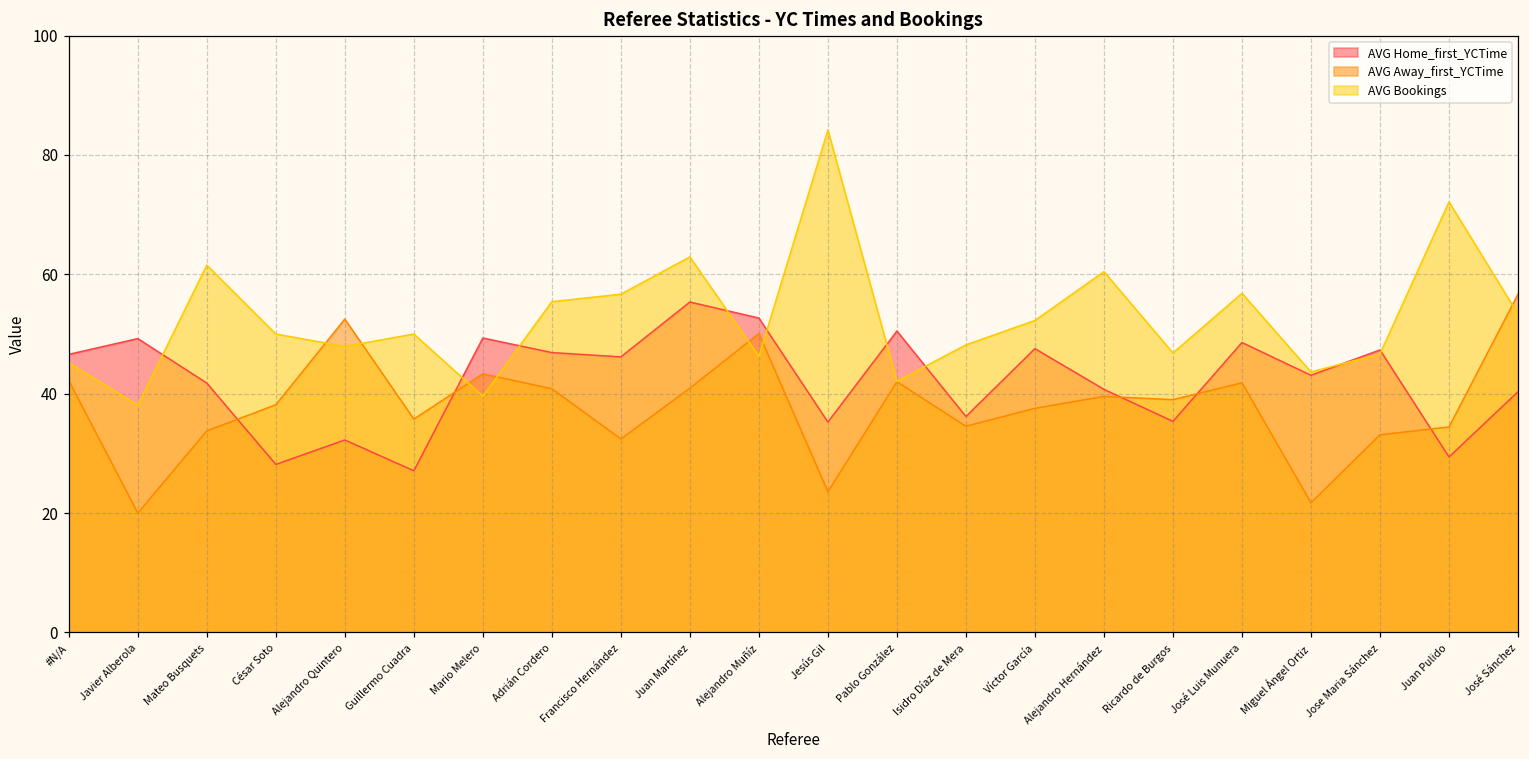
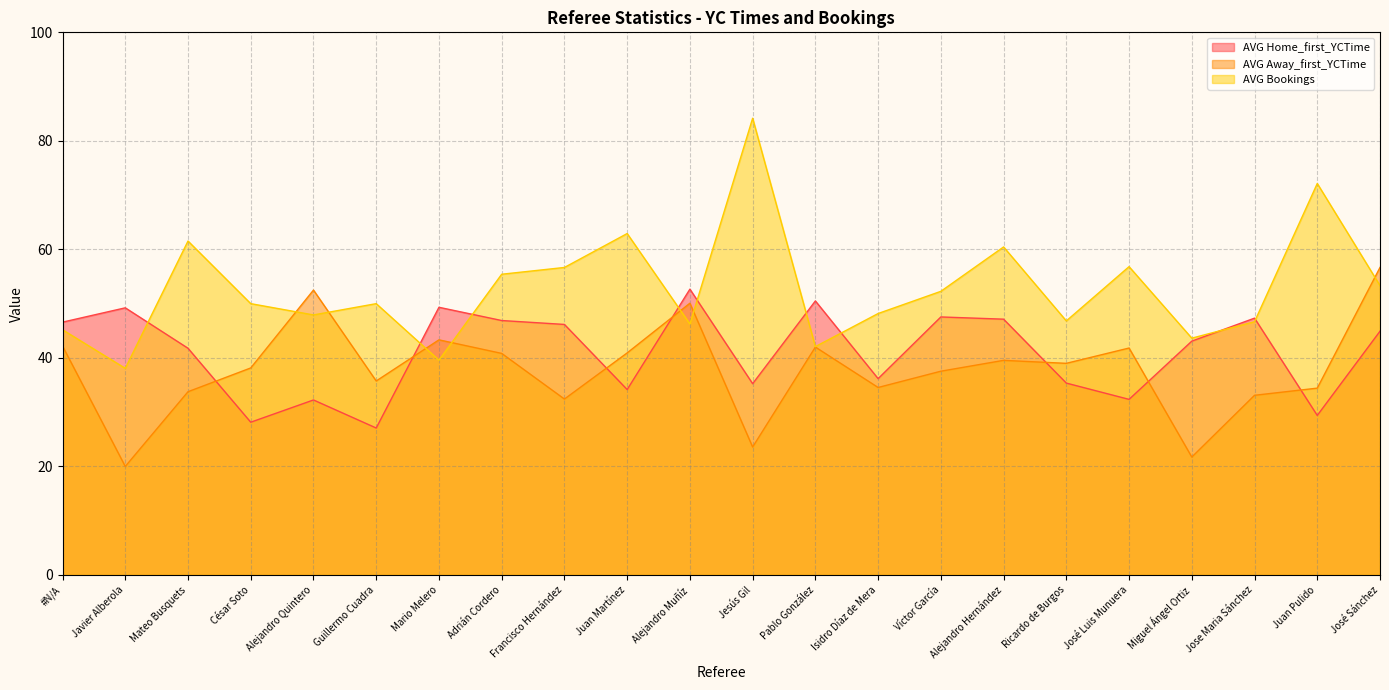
AVG Home_first_YCTime, Juan Martínez: 55 -> 34
AVG Home_first_YCTime, Alejandro Hernández: 41 -> 47
AVG Home_first_YCTime, José Luis Munuera: 49 -> 32
AVG Home_first_YCTime, José Sánchez: 40 -> 45
